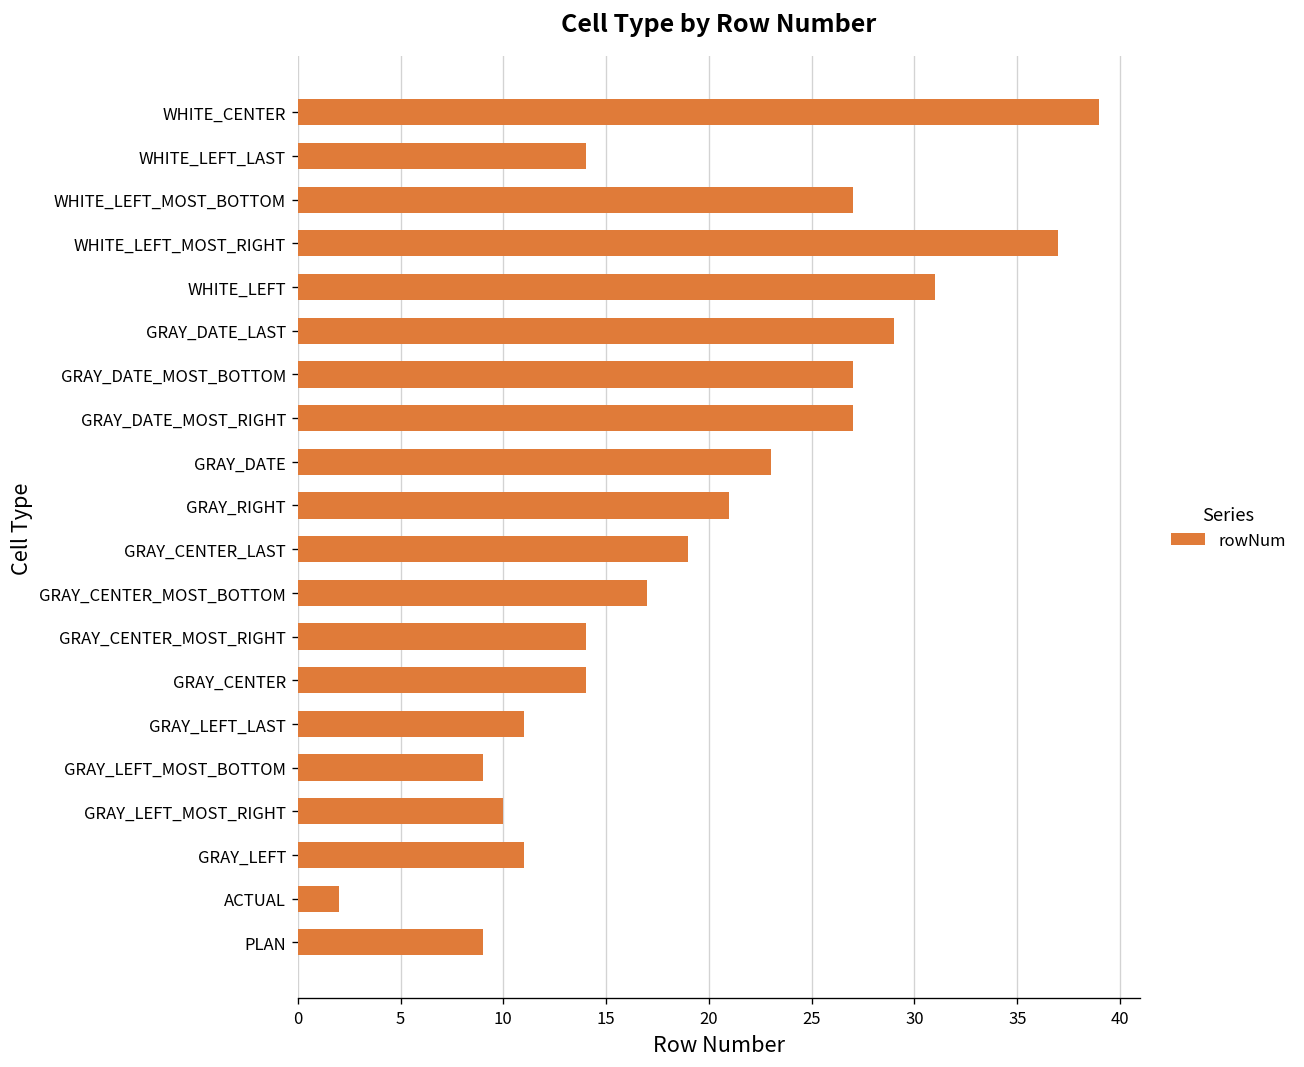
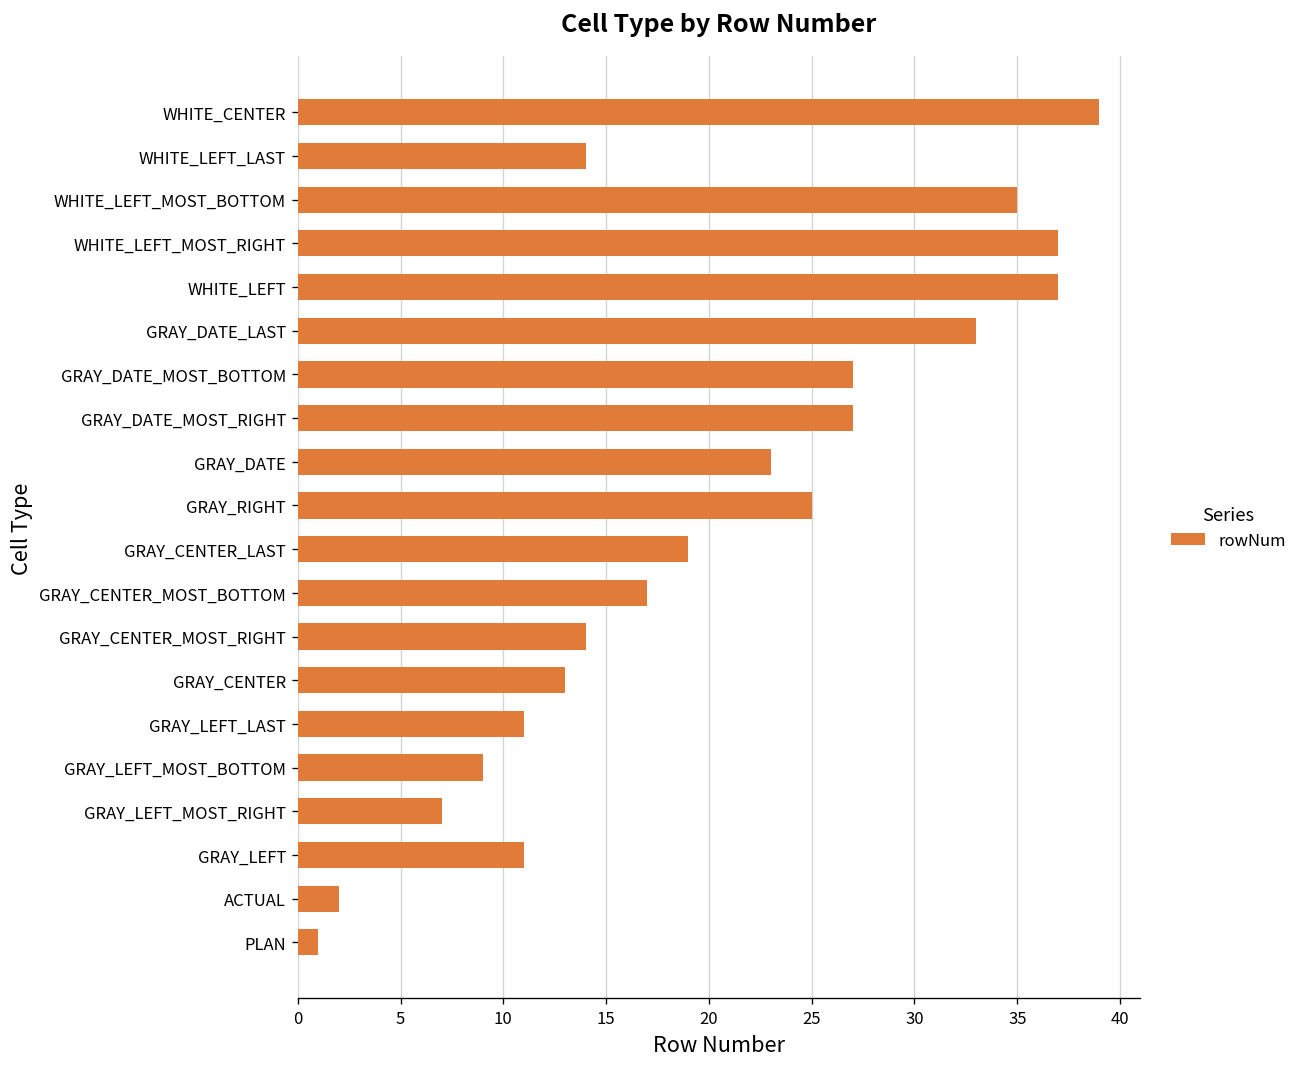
WHITE_LEFT_MOST_BOTTOM: 27 -> 35
WHITE_LEFT: 31 -> 37
GRAY_DATE_LAST: 29 -> 33
GRAY_RIGHT: 21 -> 25
GRAY_CENTER: 14 -> 13
GRAY_LEFT_MOST_RIGHT: 10 -> 7
PLAN: 9 -> 1
